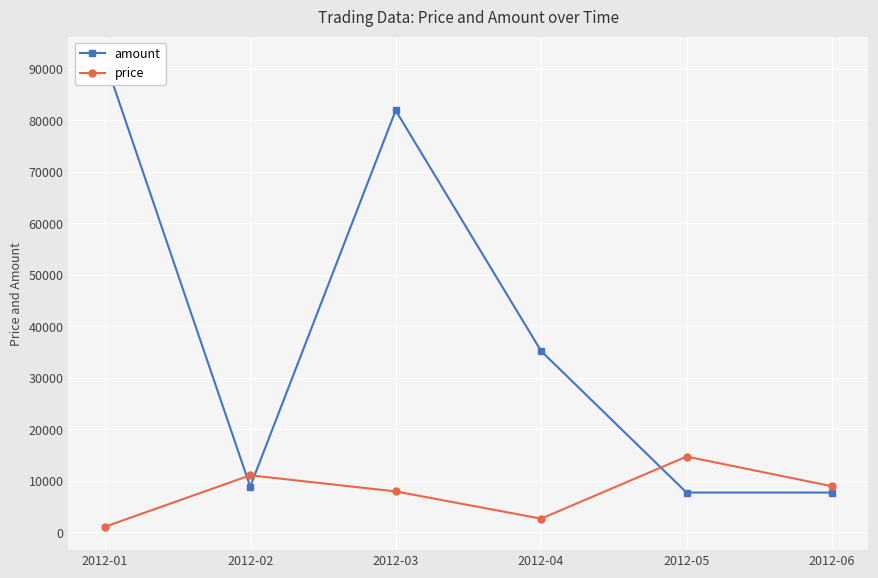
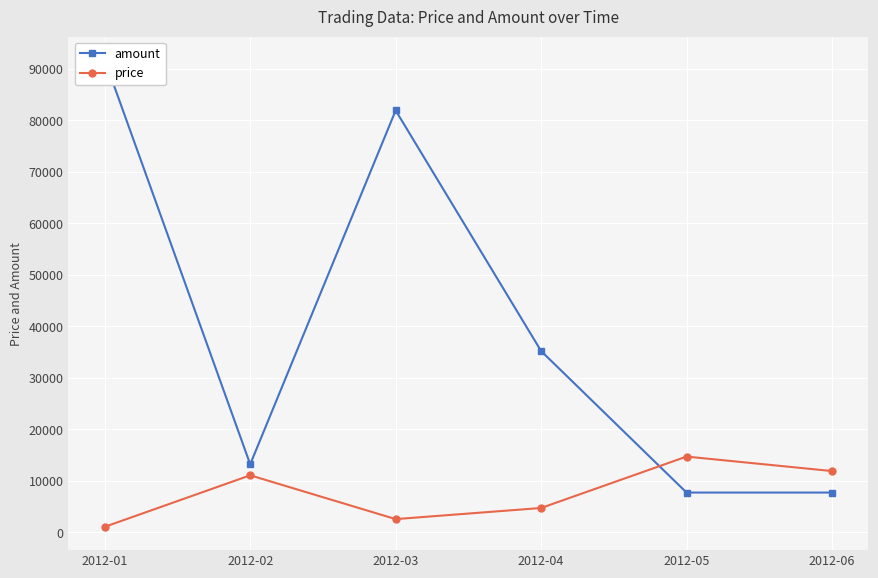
amount, 2012-02: 9000 -> 13000
price, 2012-03: 8000 -> 3000
price, 2012-04: 3000 -> 5000
price, 2012-06: 9000 -> 12000
